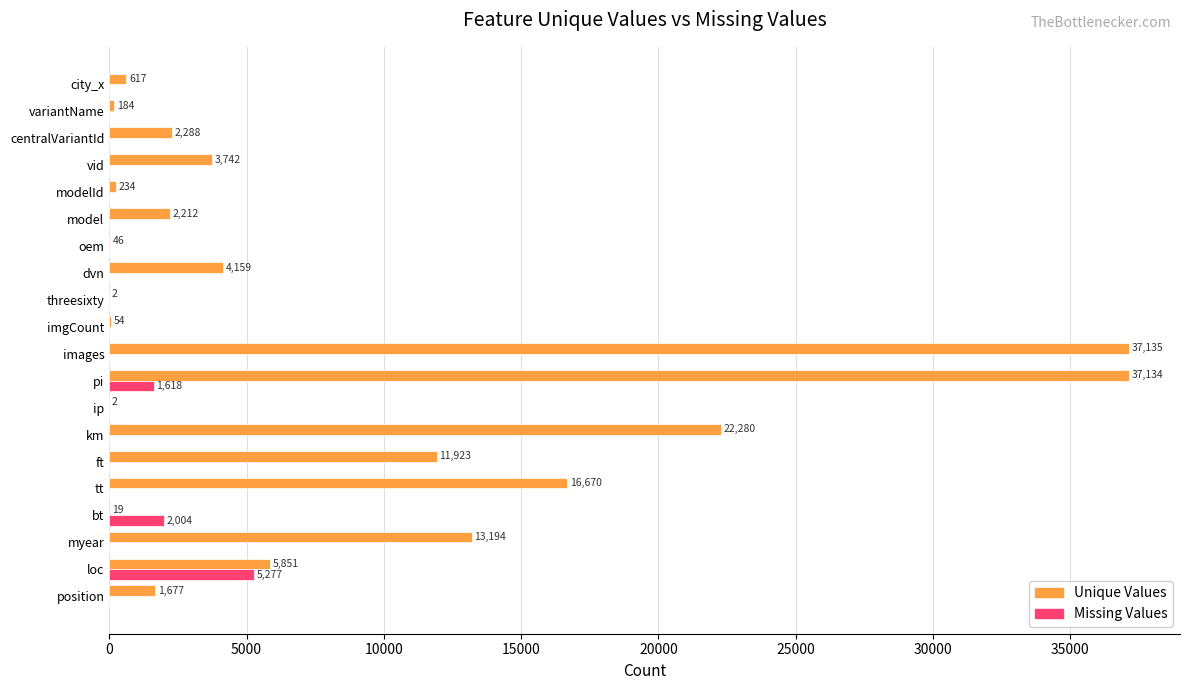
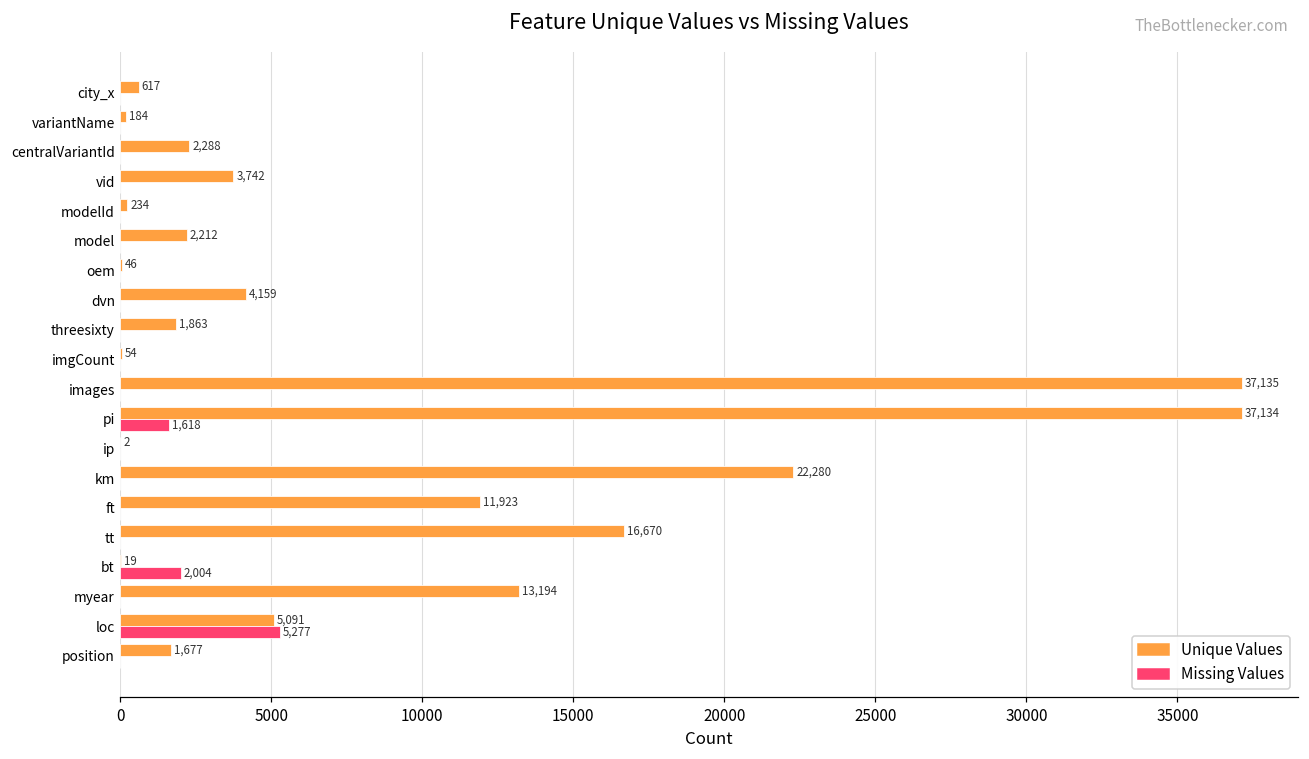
Unique Values, threesixty: 2 -> 1,863
Unique Values, loc: 5,851 -> 5,091
